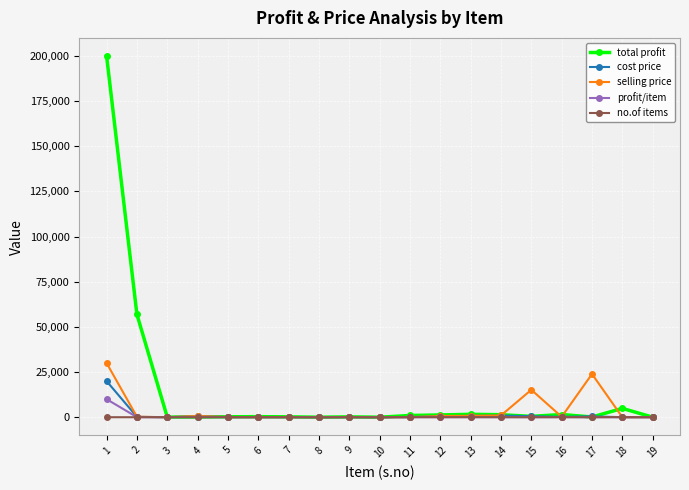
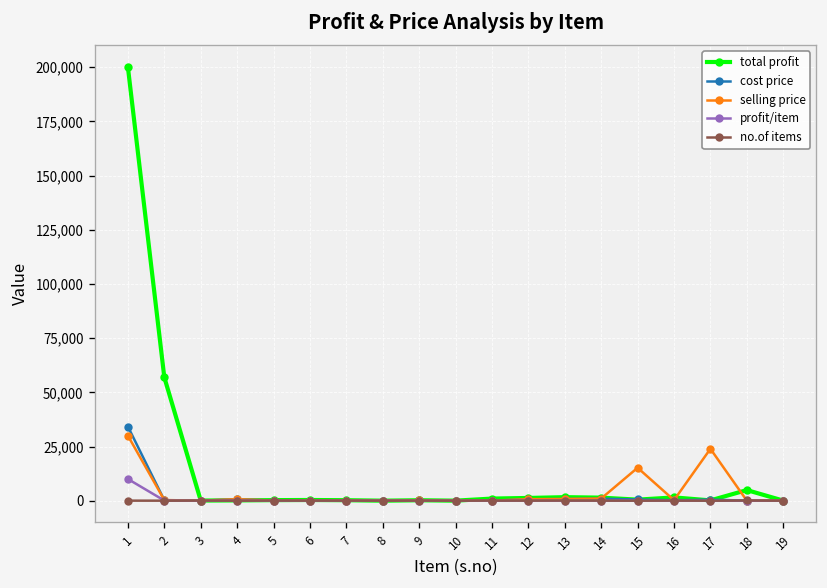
cost price, 1: 20,000 -> 34,000
